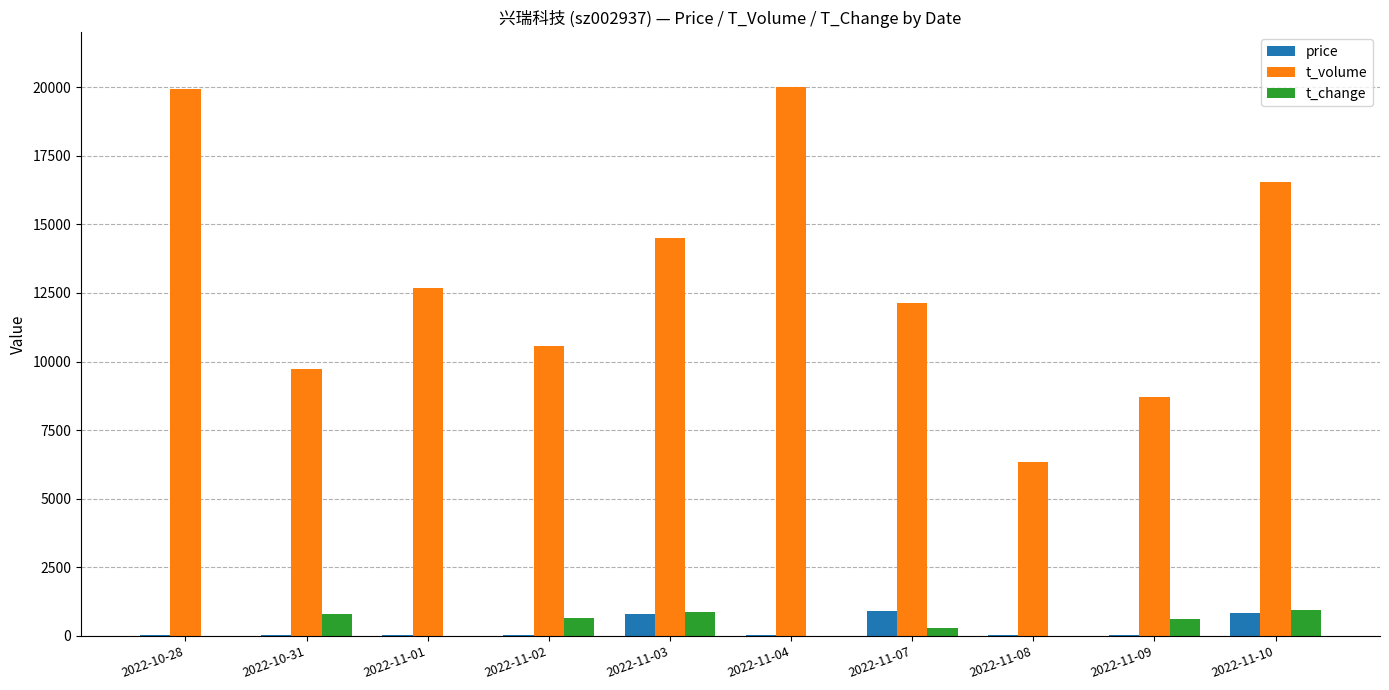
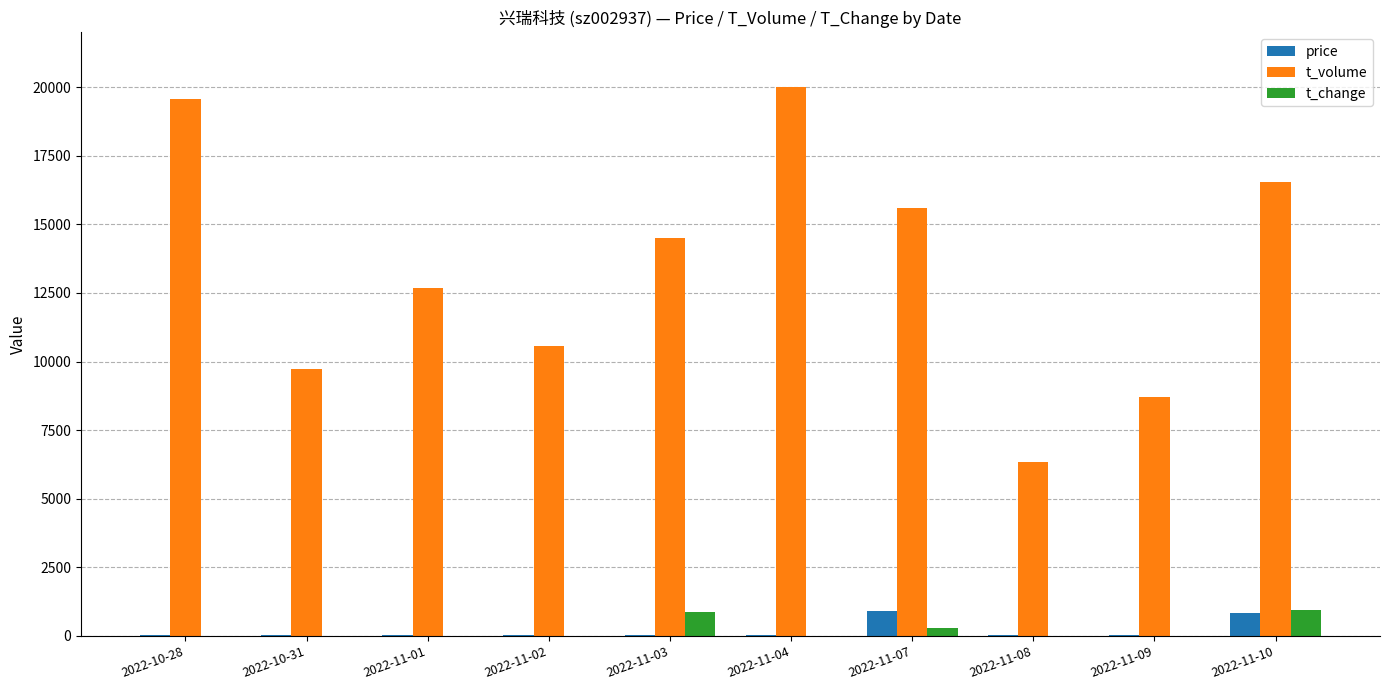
t_volume, 2022-10-28: 19900 -> 19600
t_change, 2022-10-31: 800 -> 0
t_change, 2022-11-02: 700 -> 0
price, 2022-11-03: 800 -> 0
t_volume, 2022-11-07: 12100 -> 15600
t_change, 2022-11-09: 600 -> 0
